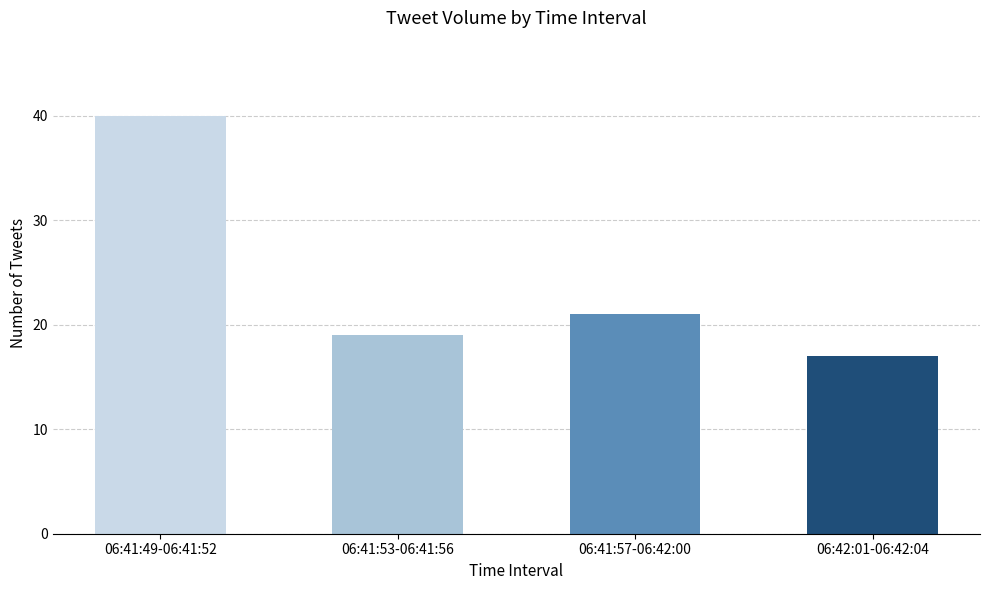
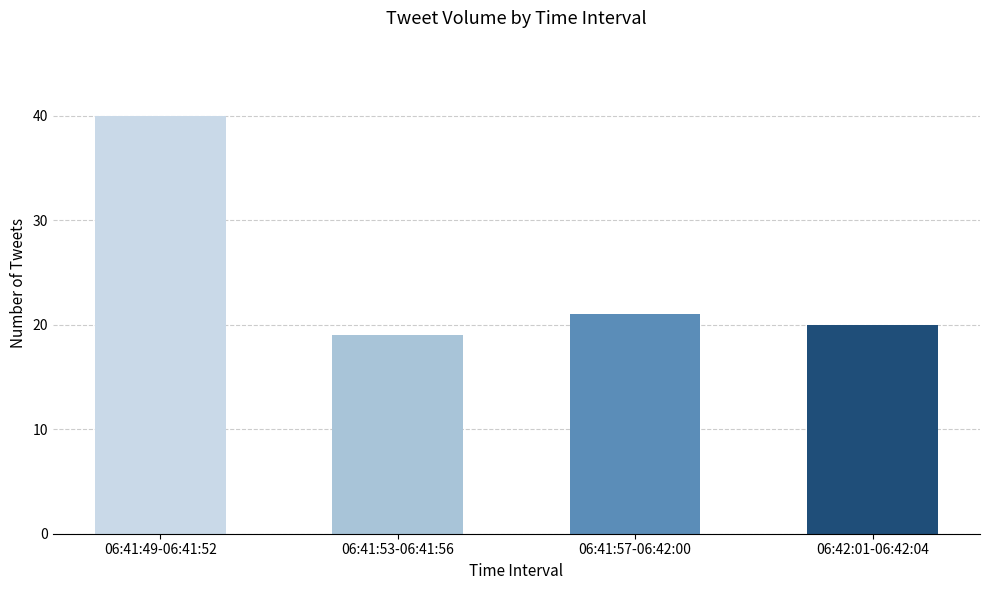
06:42:01-06:42:04: 17 -> 20
